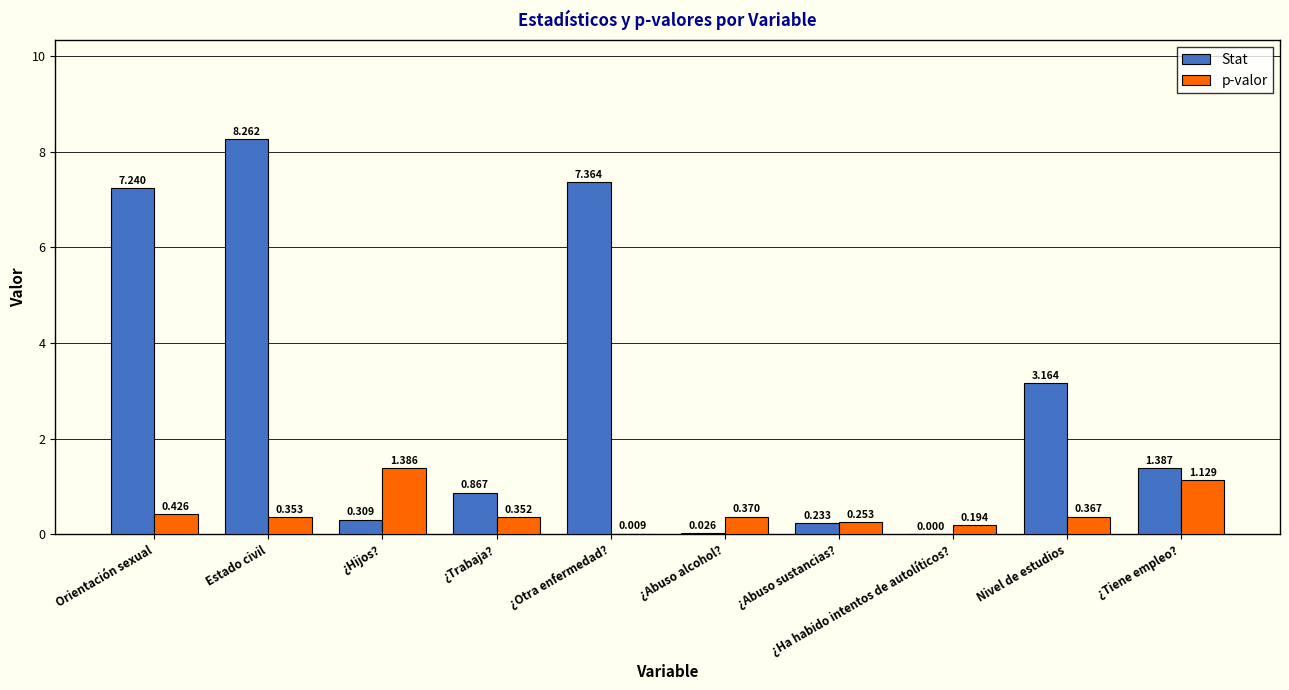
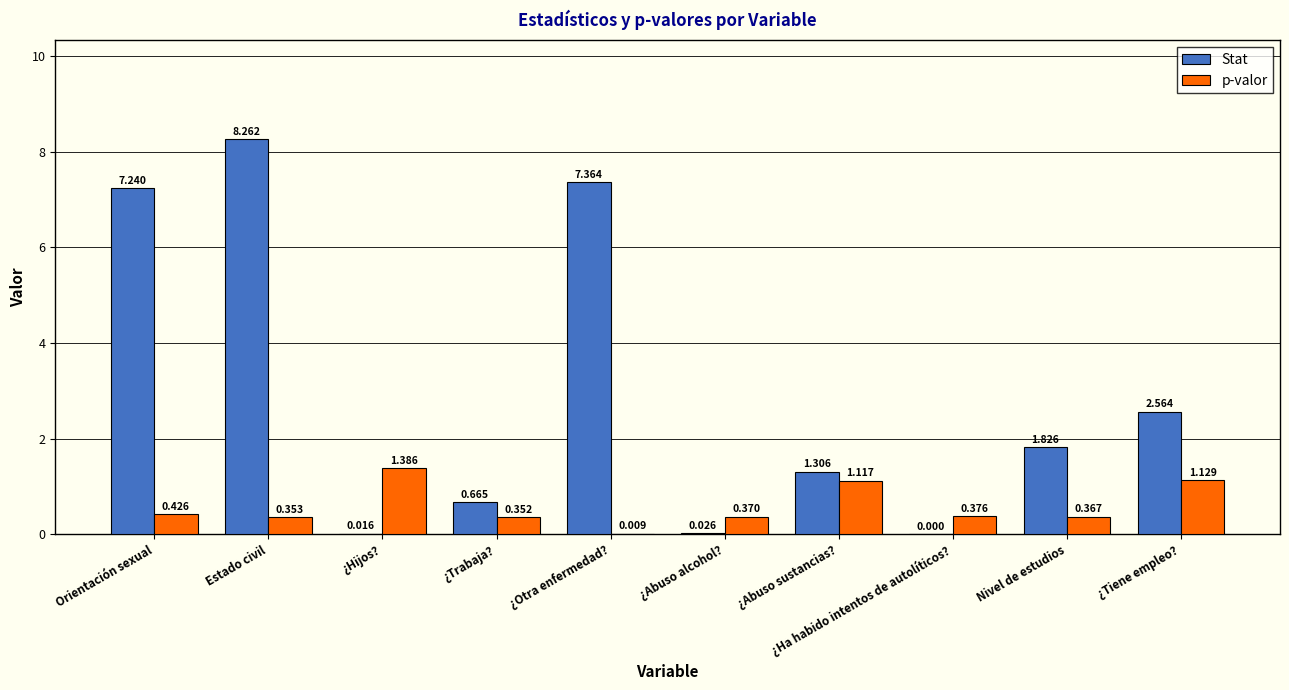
Stat, ¿Hijos?: 0.309 -> 0.016
Stat, ¿Trabaja?: 0.867 -> 0.665
Stat, ¿Abuso sustancias?: 0.233 -> 1.306
p-valor, ¿Abuso sustancias?: 0.253 -> 1.117
p-valor, ¿Ha habido intentos de autolíticos?: 0.194 -> 0.376
Stat, Nivel de estudios: 3.164 -> 1.826
Stat, ¿Tiene empleo?: 1.387 -> 2.564
